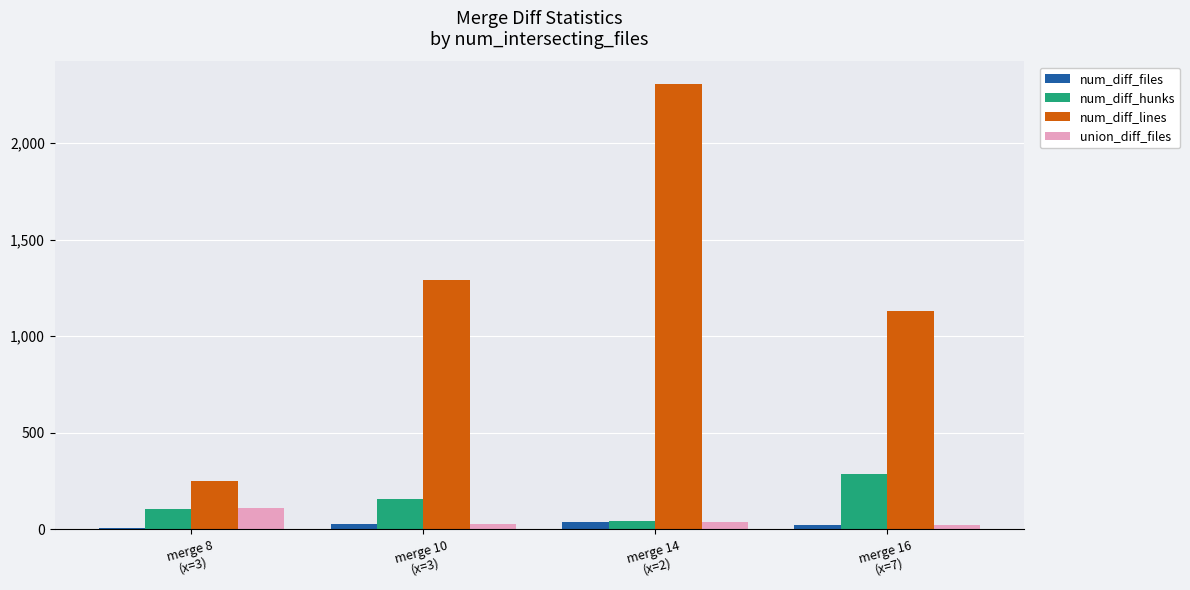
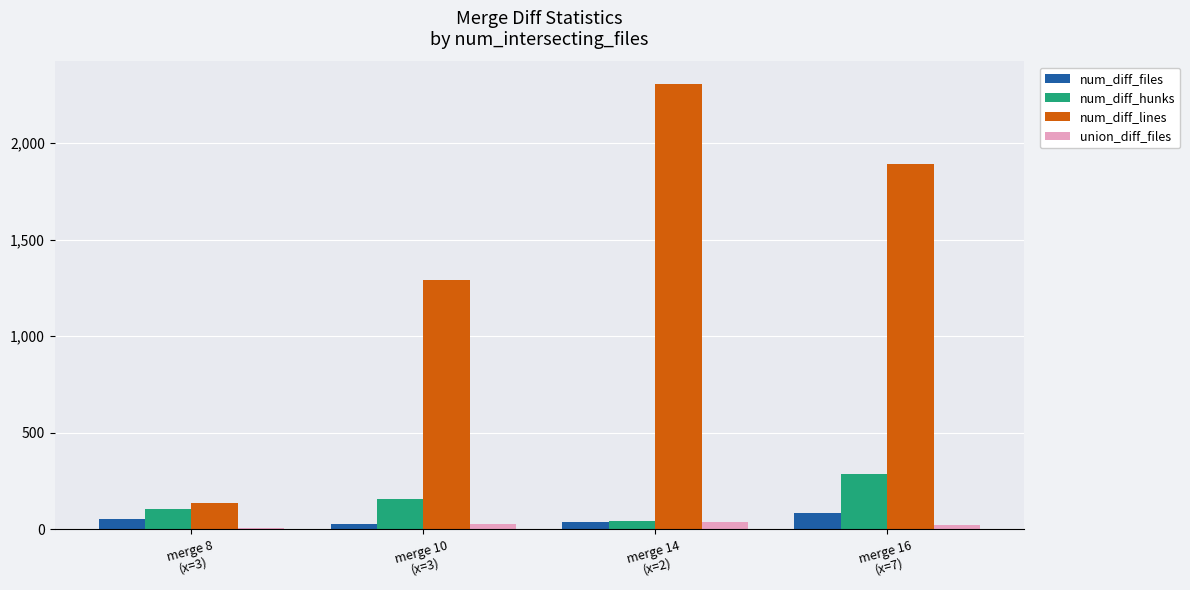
num_diff_files, merge 8 (x=3): 10 -> 50
num_diff_lines, merge 8 (x=3): 250 -> 140
union_diff_files, merge 8 (x=3): 110 -> 10
num_diff_files, merge 16 (x=7): 20 -> 80
num_diff_lines, merge 16 (x=7): 1,130 -> 1,890
